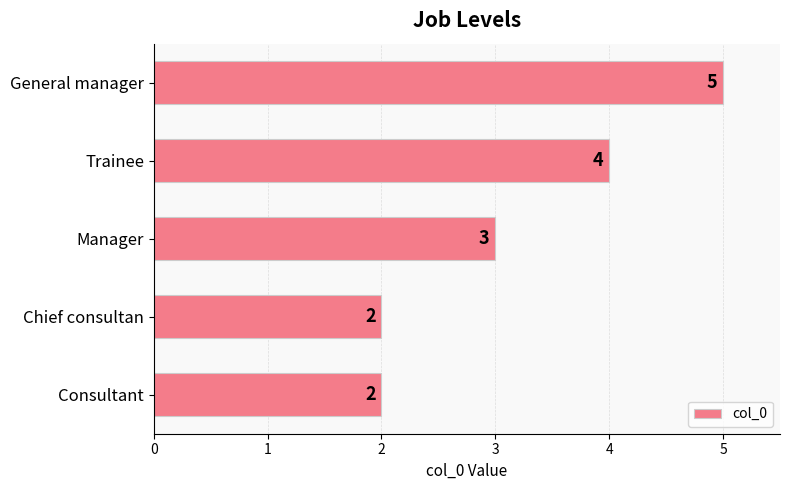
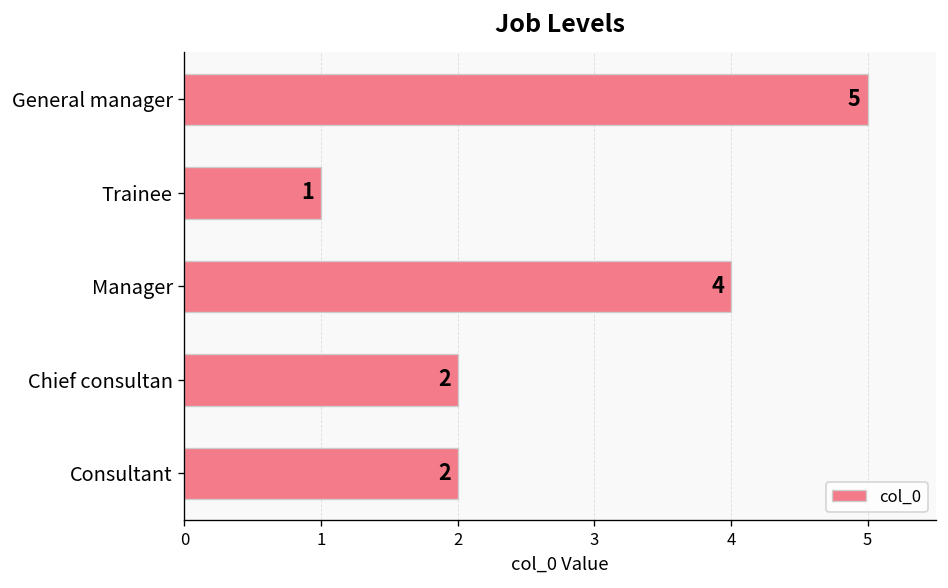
Trainee: 4 -> 1
Manager: 3 -> 4
